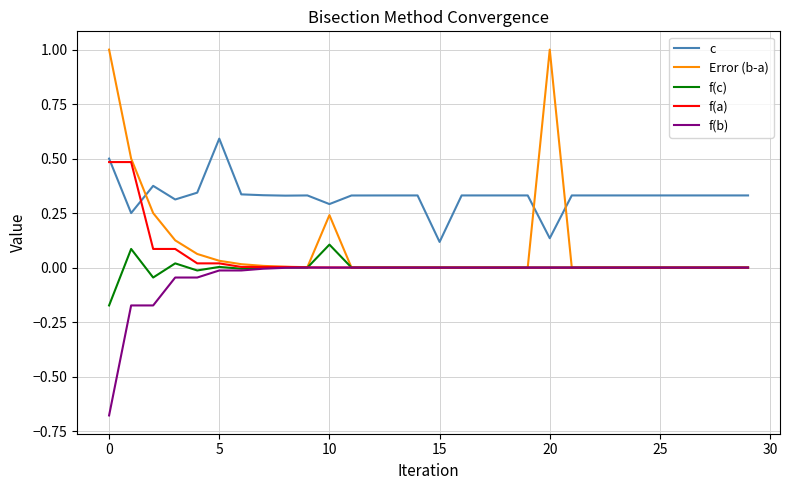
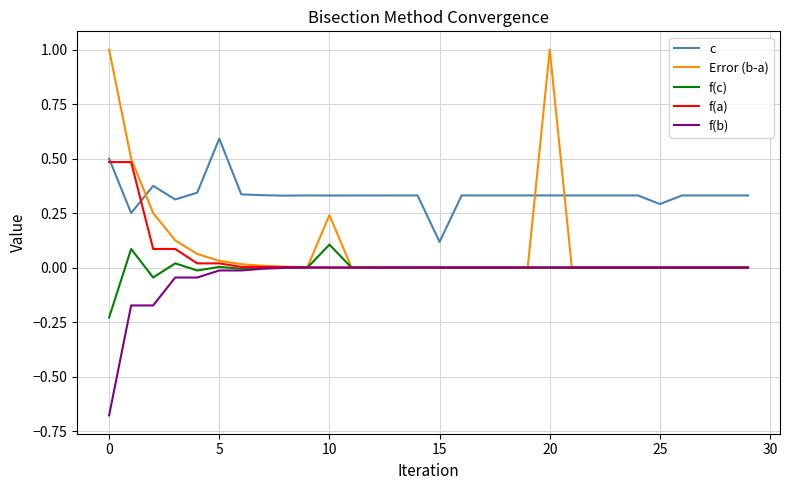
f(c), 0: -0.17 -> -0.23
c, 10: 0.29 -> 0.33
c, 20: 0.13 -> 0.33
c, 25: 0.33 -> 0.29
